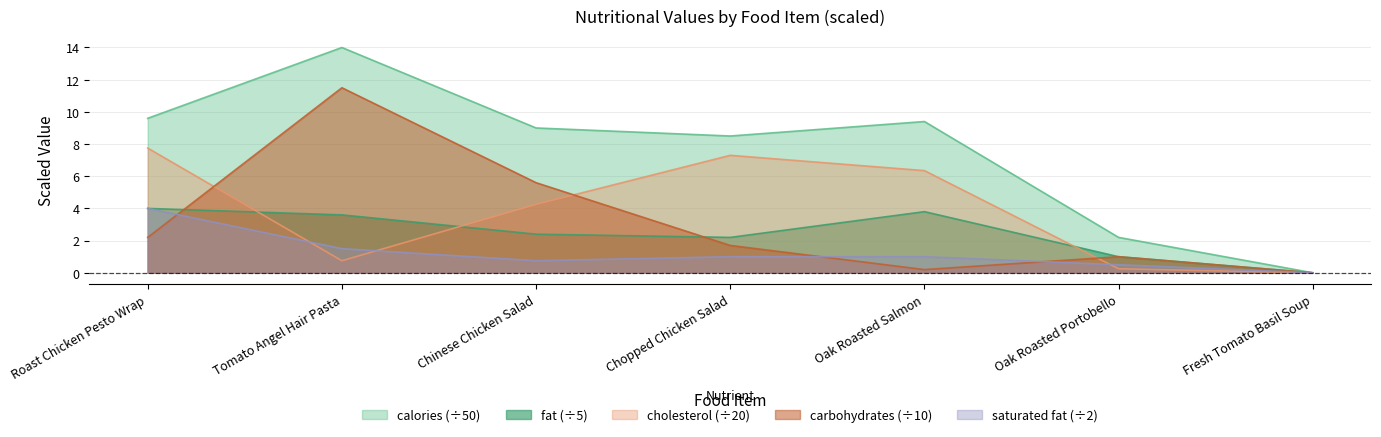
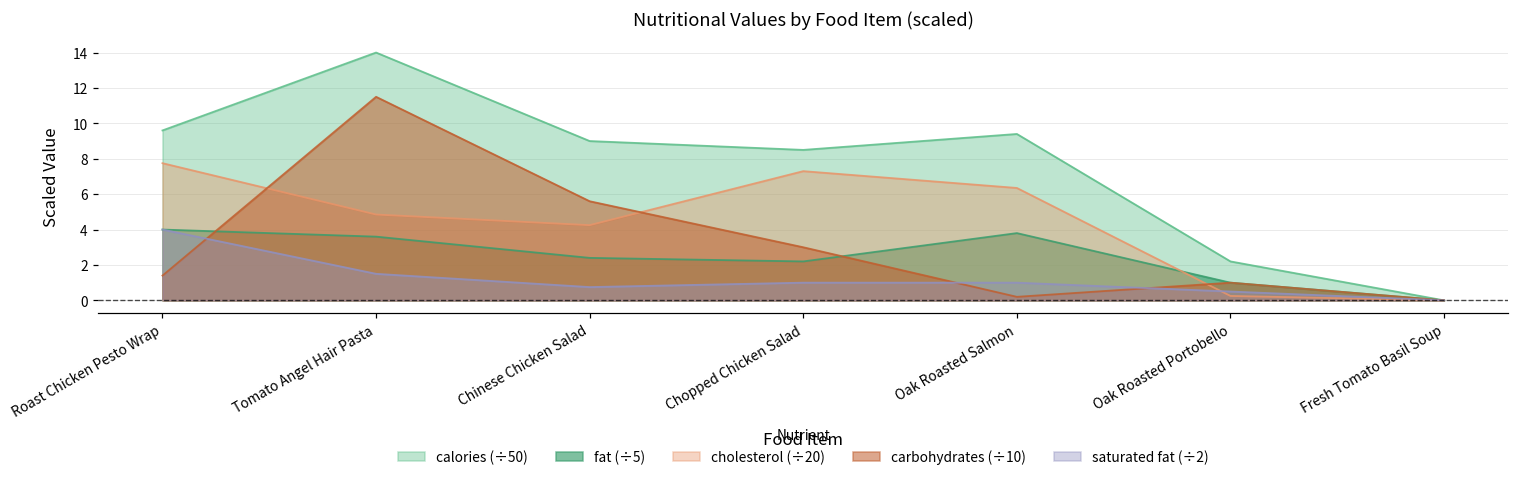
carbohydrates (÷10), Roast Chicken Pesto Wrap: 2.2 -> 1.4
cholesterol (÷20), Tomato Angel Hair Pasta: 0.8 -> 4.9
carbohydrates (÷10), Chopped Chicken Salad: 1.7 -> 3.0
